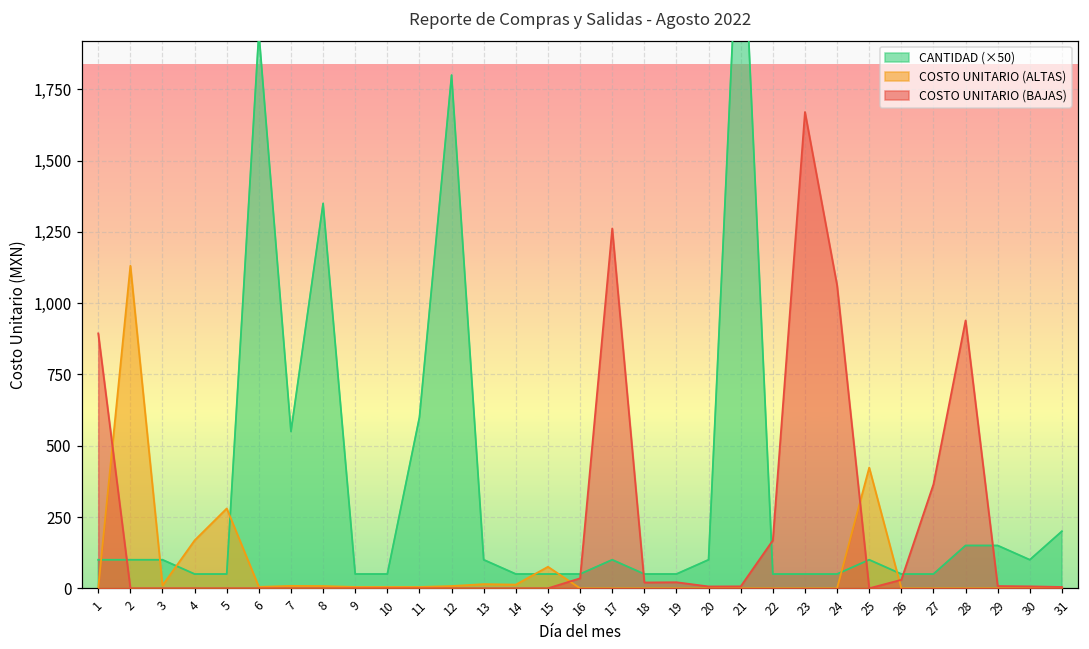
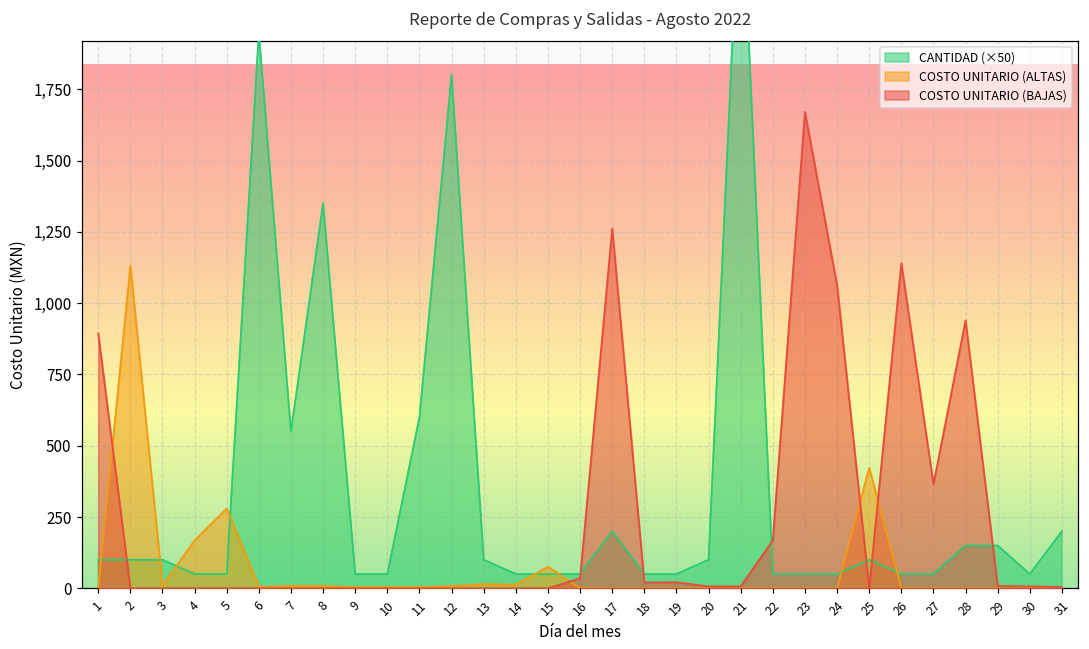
CANTIDAD (×50), 17: 100 -> 200
COSTO UNITARIO (BAJAS), 26: 30 -> 1,140
CANTIDAD (×50), 30: 100 -> 50
